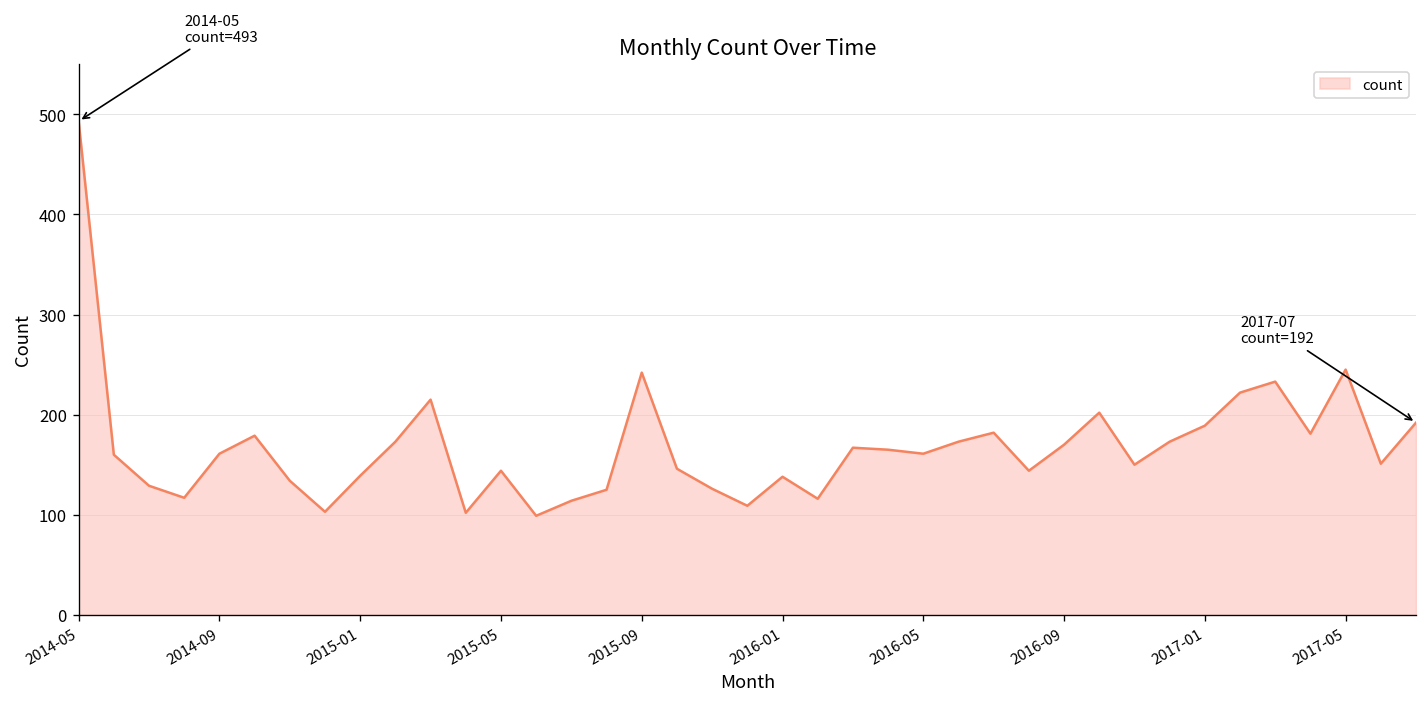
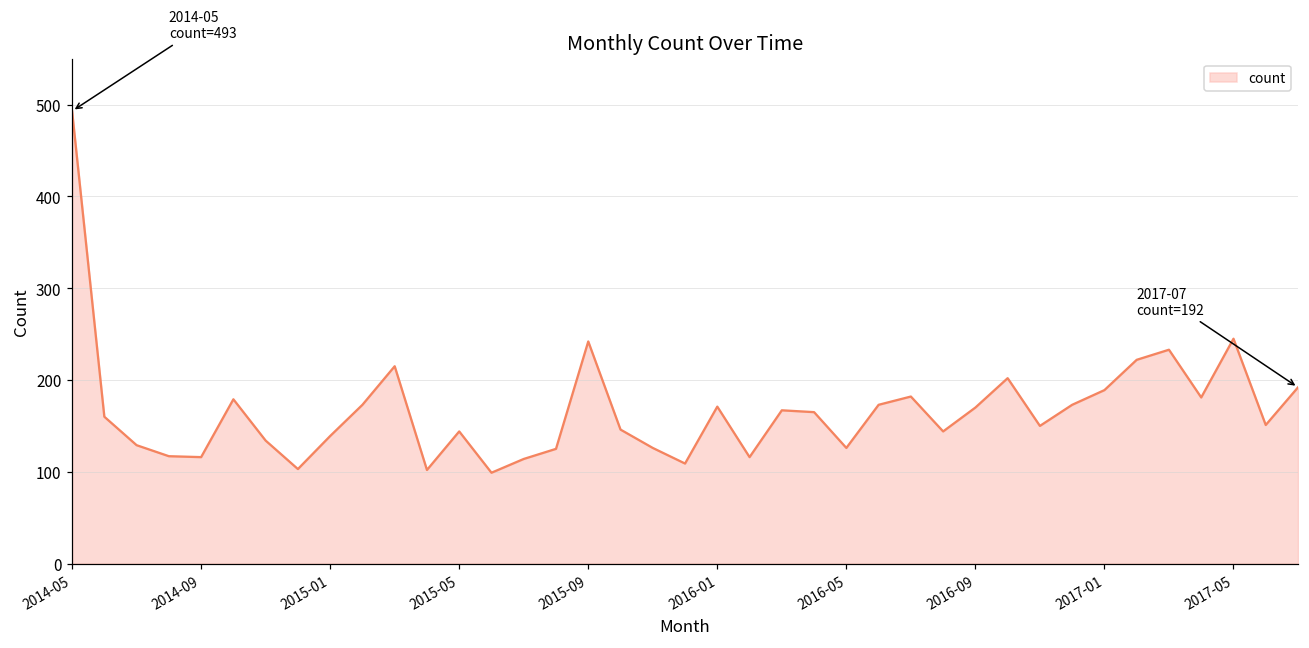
2014-09: 160 -> 120
2016-01: 140 -> 170
2016-05: 160 -> 130
